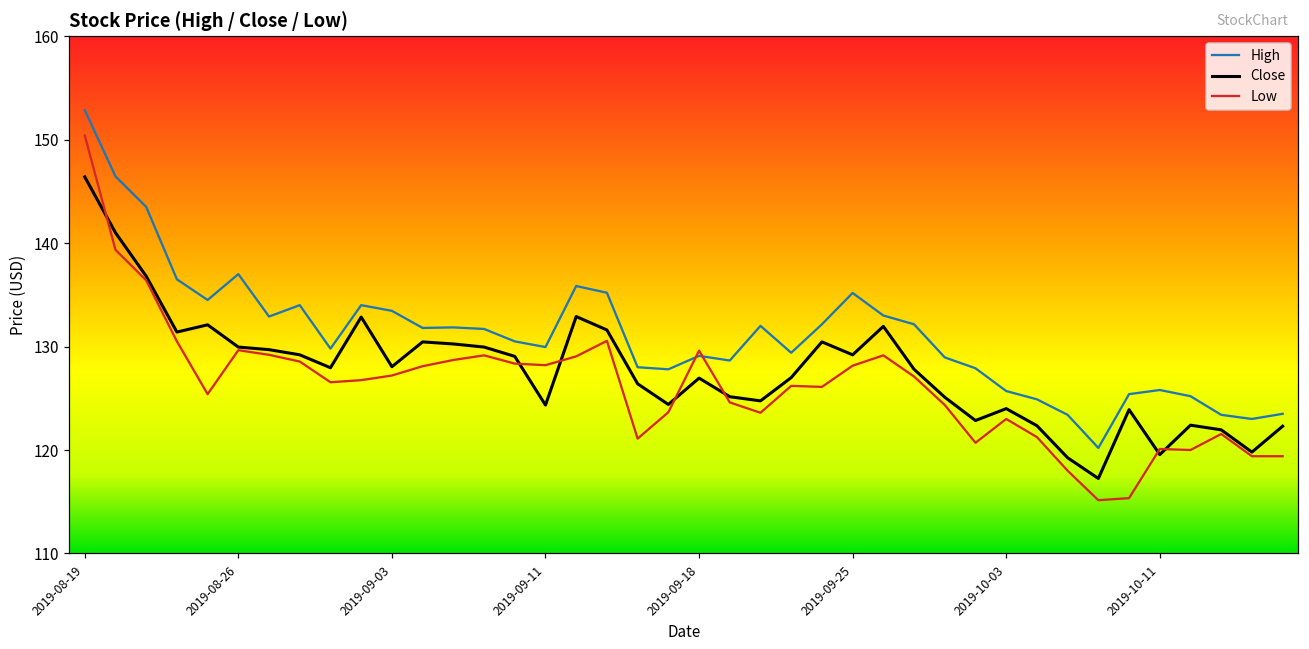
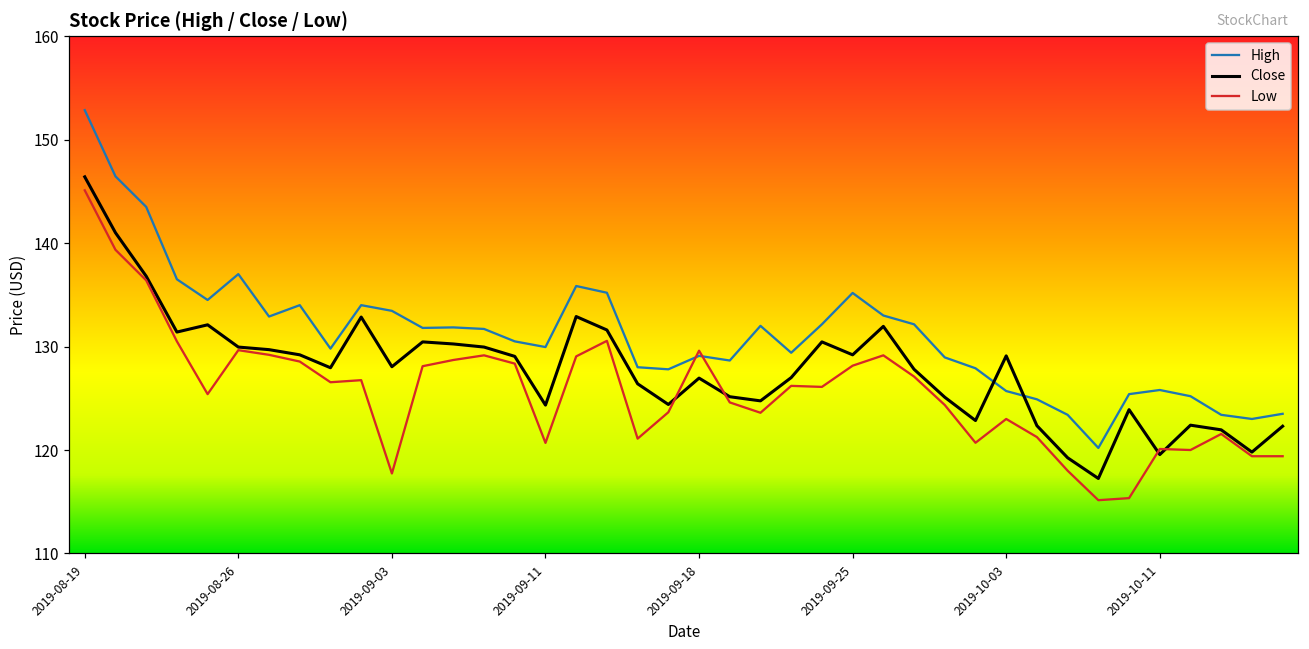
Low, 2019-08-19: 150 -> 145
Low, 2019-09-03: 127 -> 118
Low, 2019-09-11: 128 -> 121
Close, 2019-10-03: 124 -> 129
